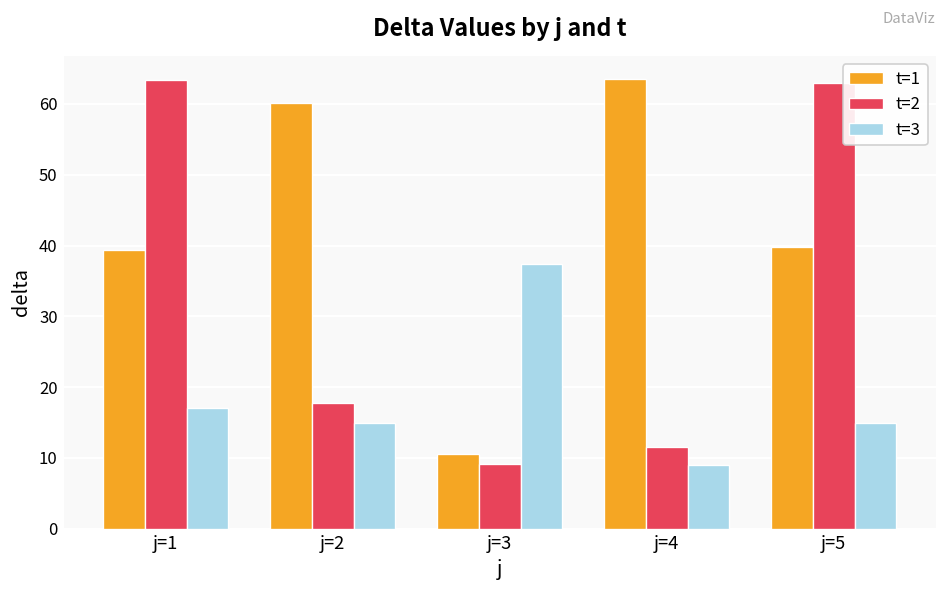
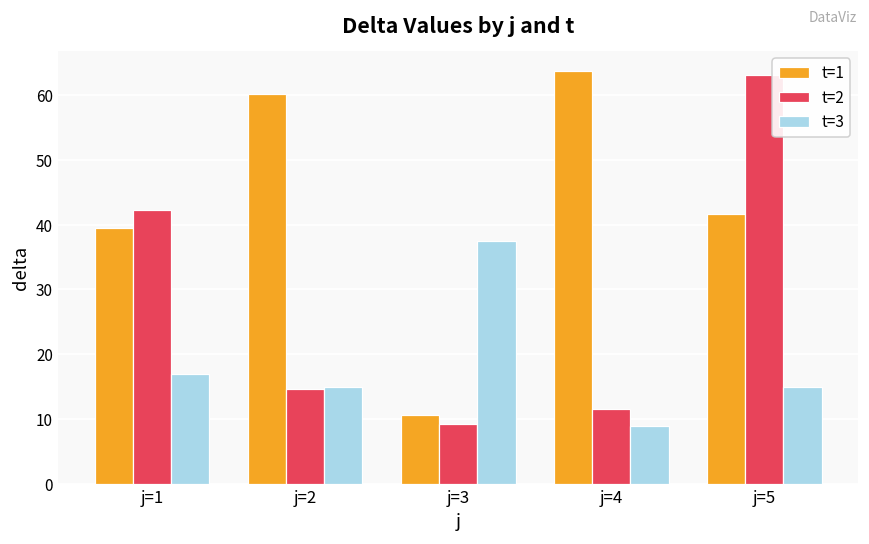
t=2, j=1: 63 -> 42
t=2, j=2: 18 -> 15
t=1, j=5: 40 -> 42
